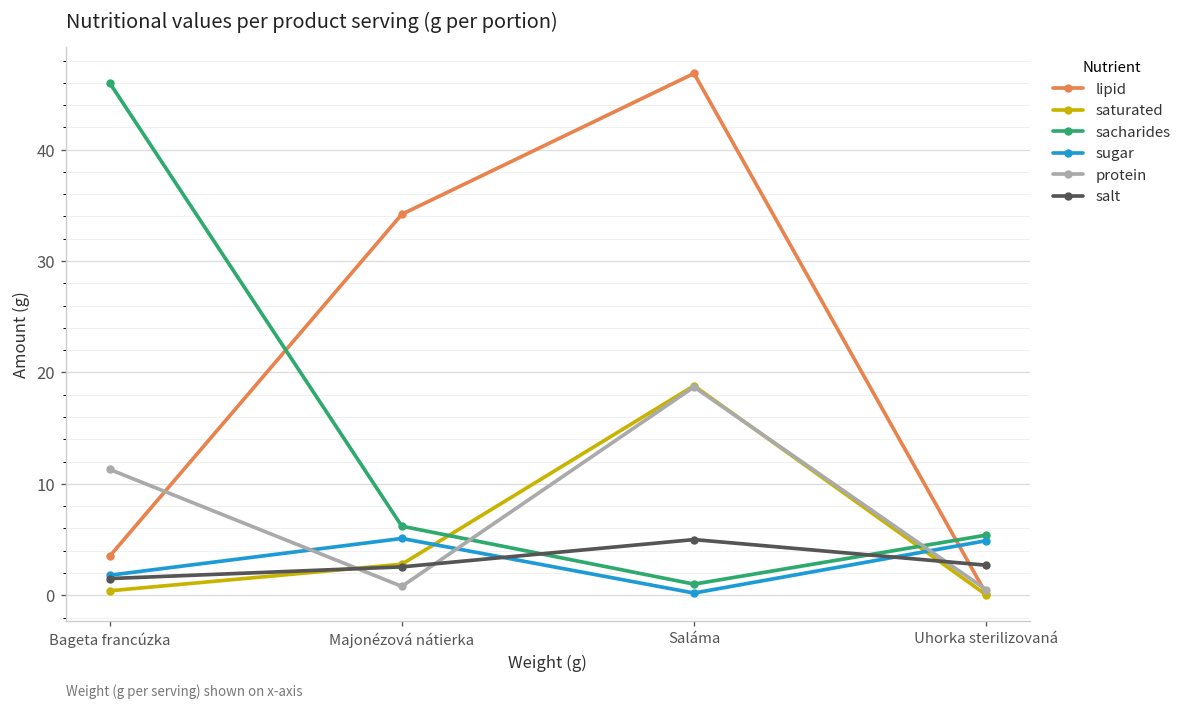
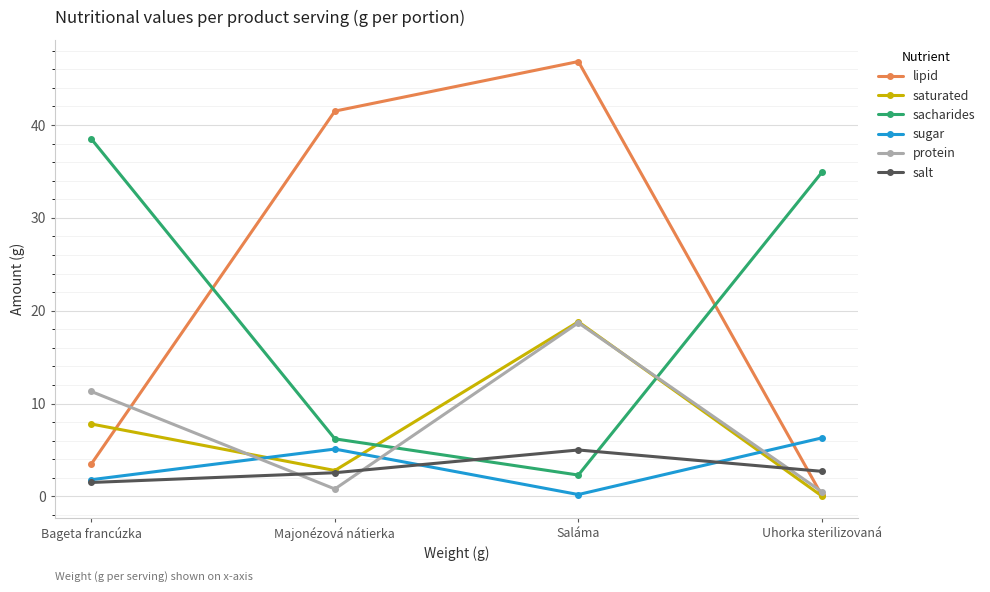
saturated, Bageta francúzka: 0 -> 8
sacharides, Bageta francúzka: 46 -> 39
lipid, Majonézová nátierka: 34 -> 42
sacharides, Saláma: 1 -> 2
sacharides, Uhorka sterilizovaná: 5 -> 35
sugar, Uhorka sterilizovaná: 5 -> 6
